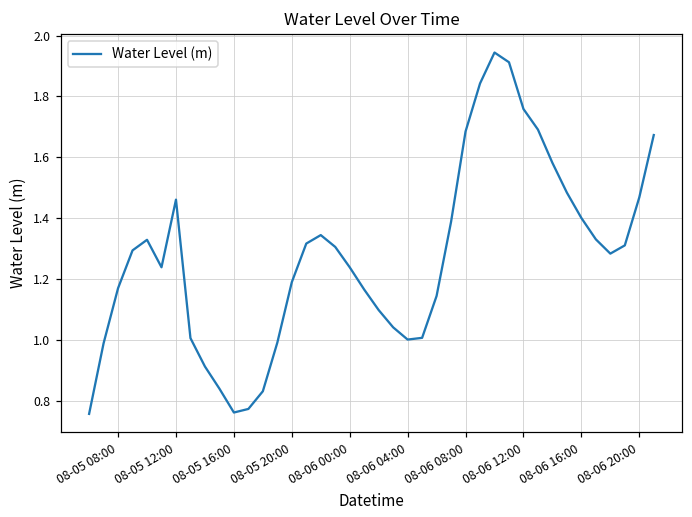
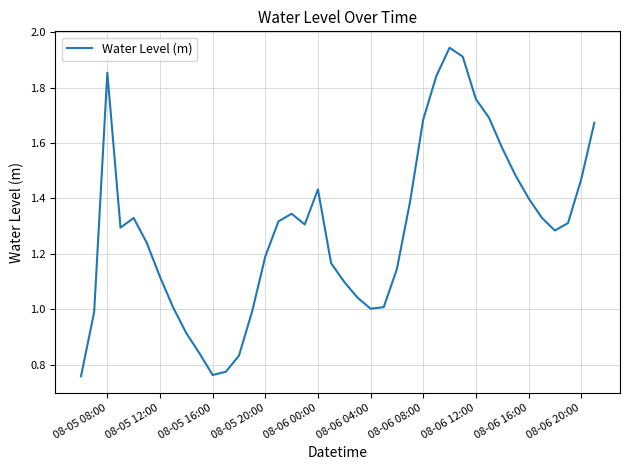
08-05 08:00: 1.17 -> 1.85
08-05 12:00: 1.46 -> 1.12
08-06 00:00: 1.24 -> 1.43
